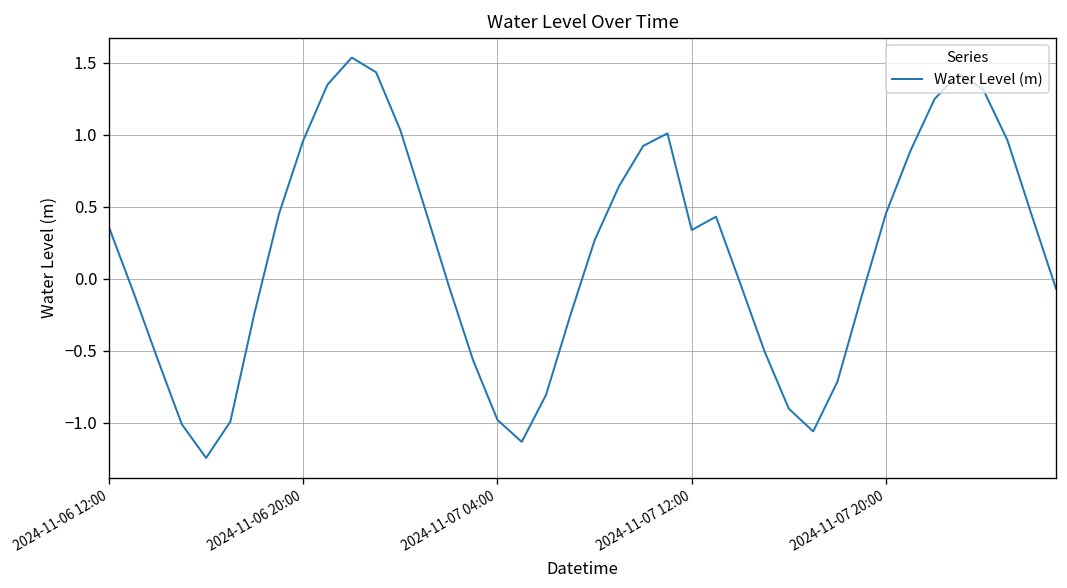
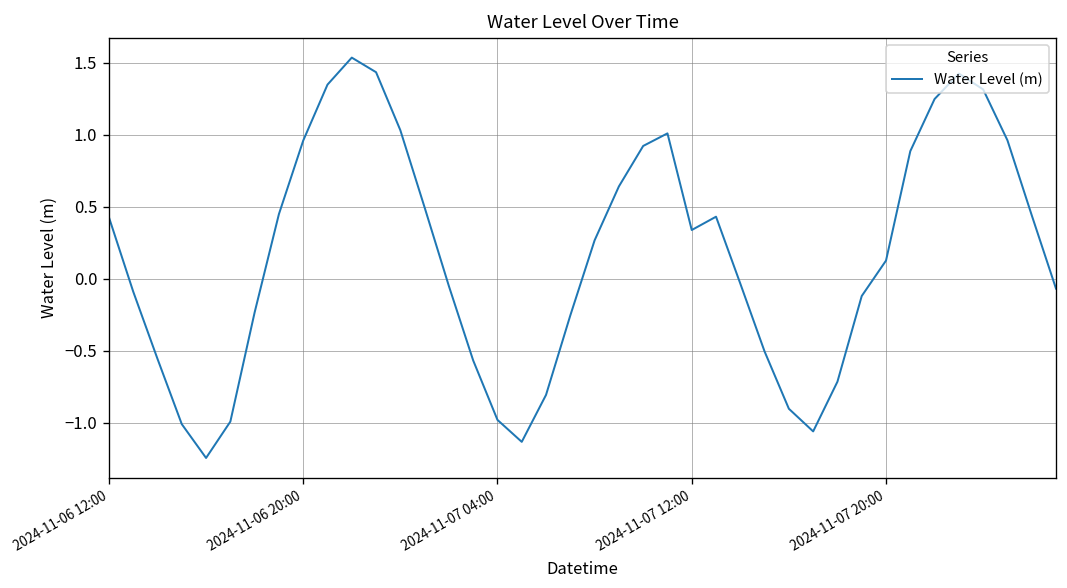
2024-11-06 12:00: 0.36 -> 0.43
2024-11-07 20:00: 0.45 -> 0.13
